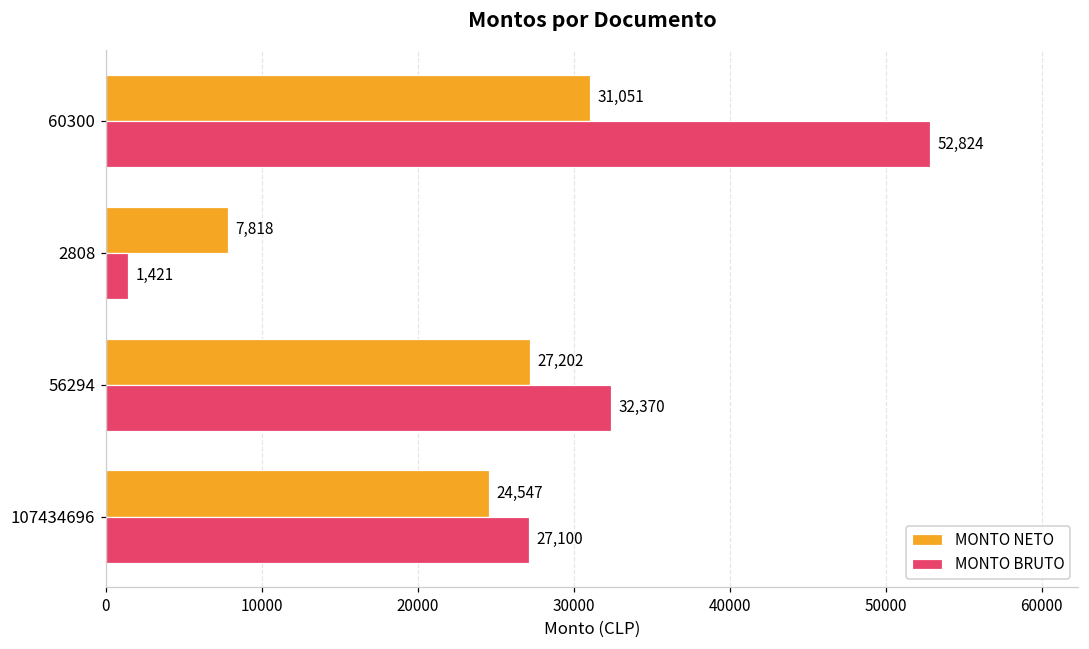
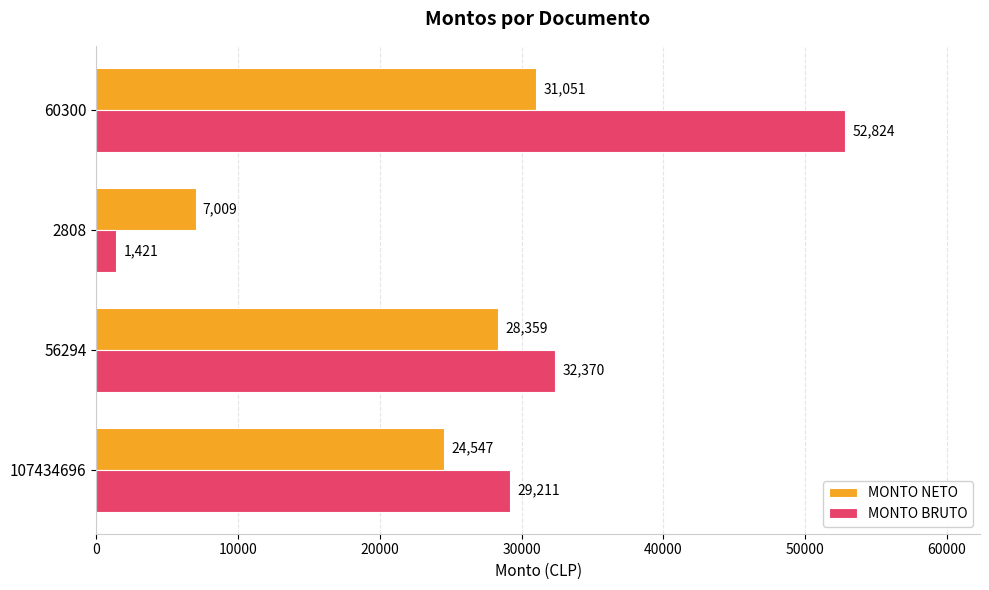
MONTO NETO, 2808: 7,818 -> 7,009
MONTO NETO, 56294: 27,202 -> 28,359
MONTO BRUTO, 107434696: 27,100 -> 29,211
